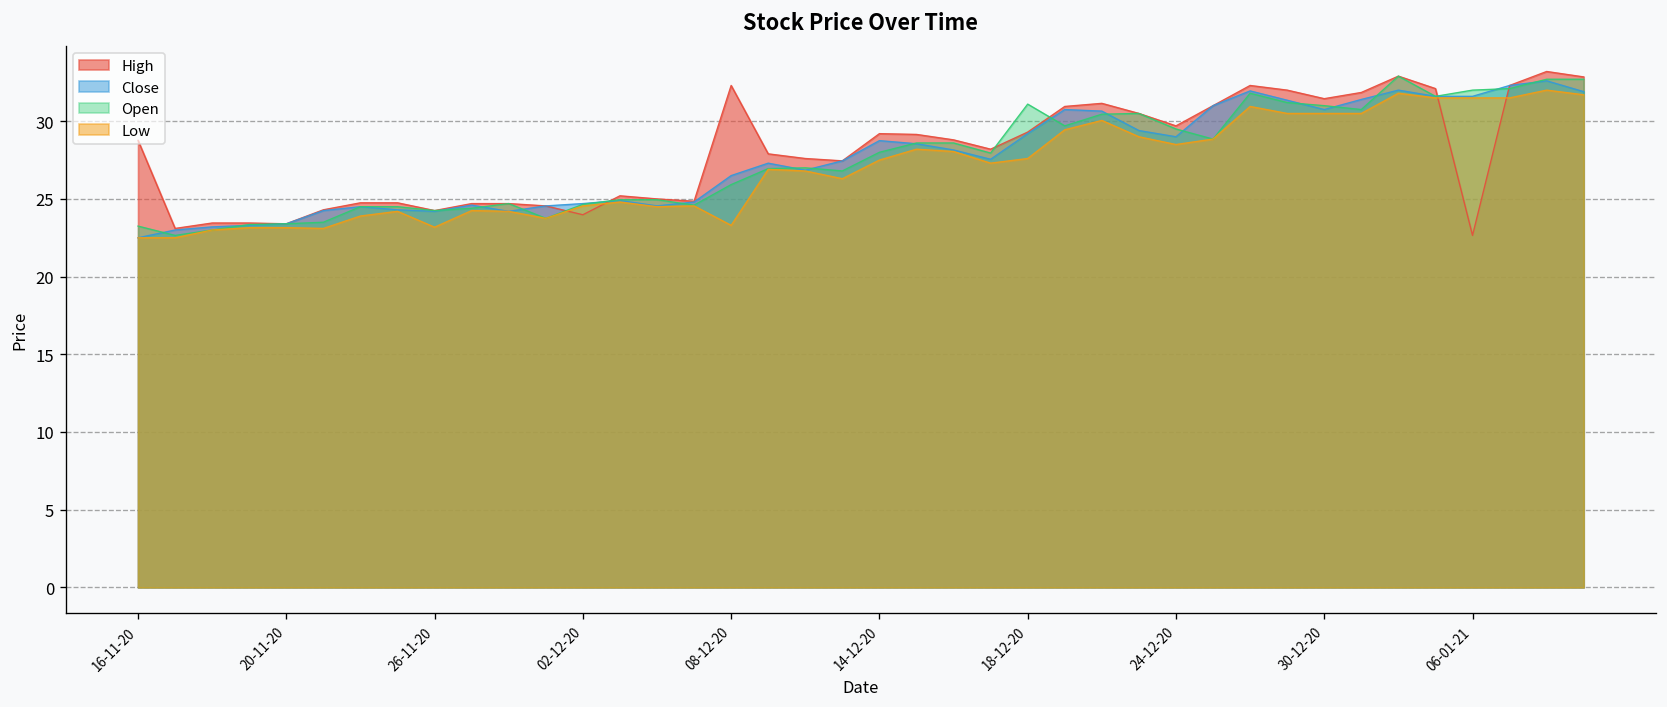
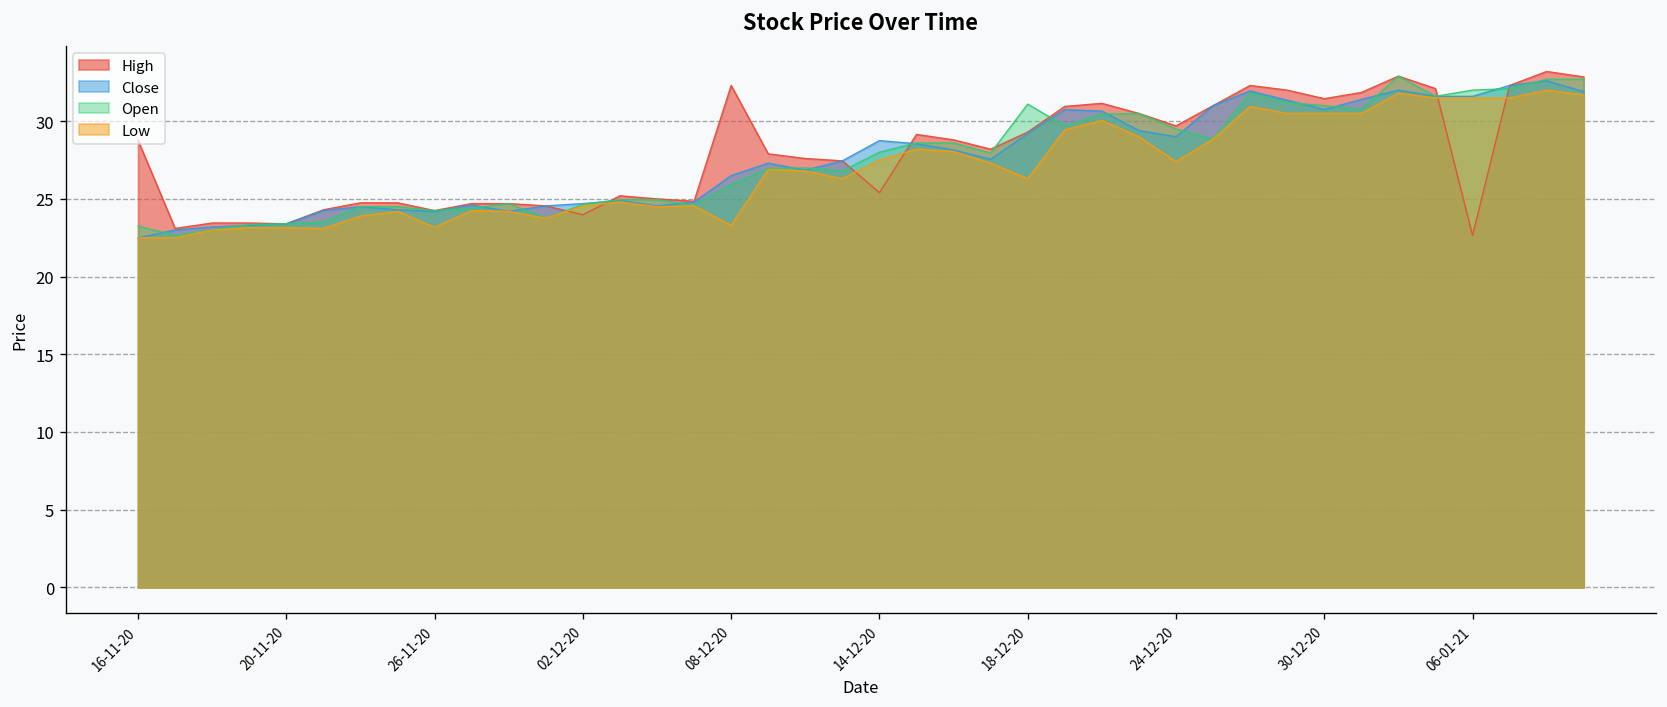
High, 14-12-20: 29.2 -> 25.4
Low, 18-12-20: 27.6 -> 26.3
Low, 24-12-20: 28.5 -> 27.4
